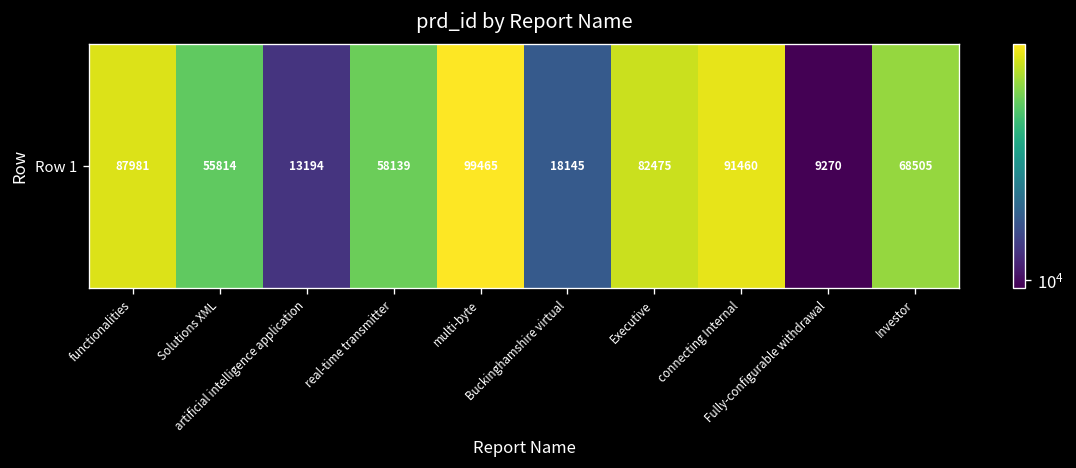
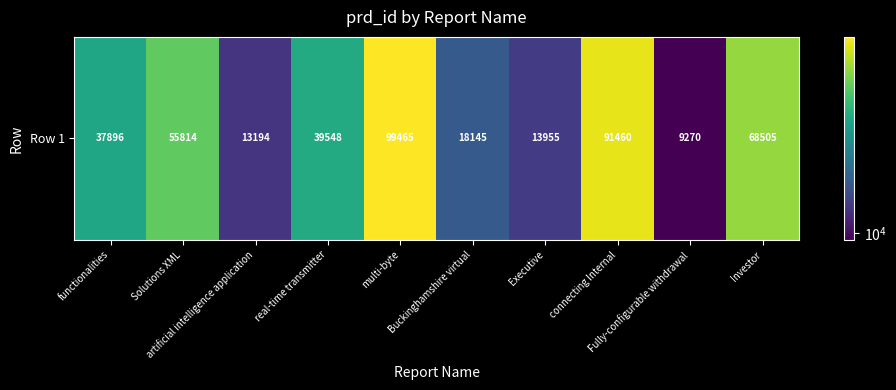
Row 1, functionalities: 87981 -> 37896
Row 1, real-time transmitter: 58139 -> 39548
Row 1, Executive: 82475 -> 13955
